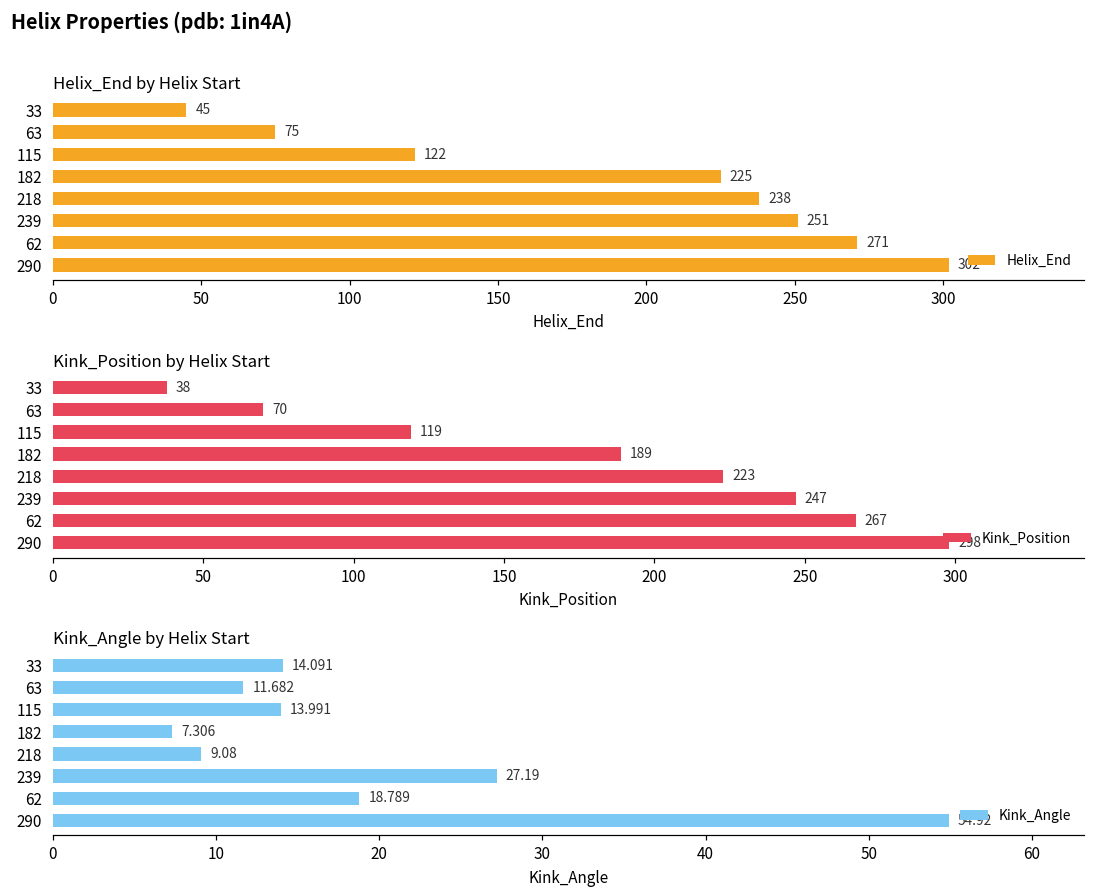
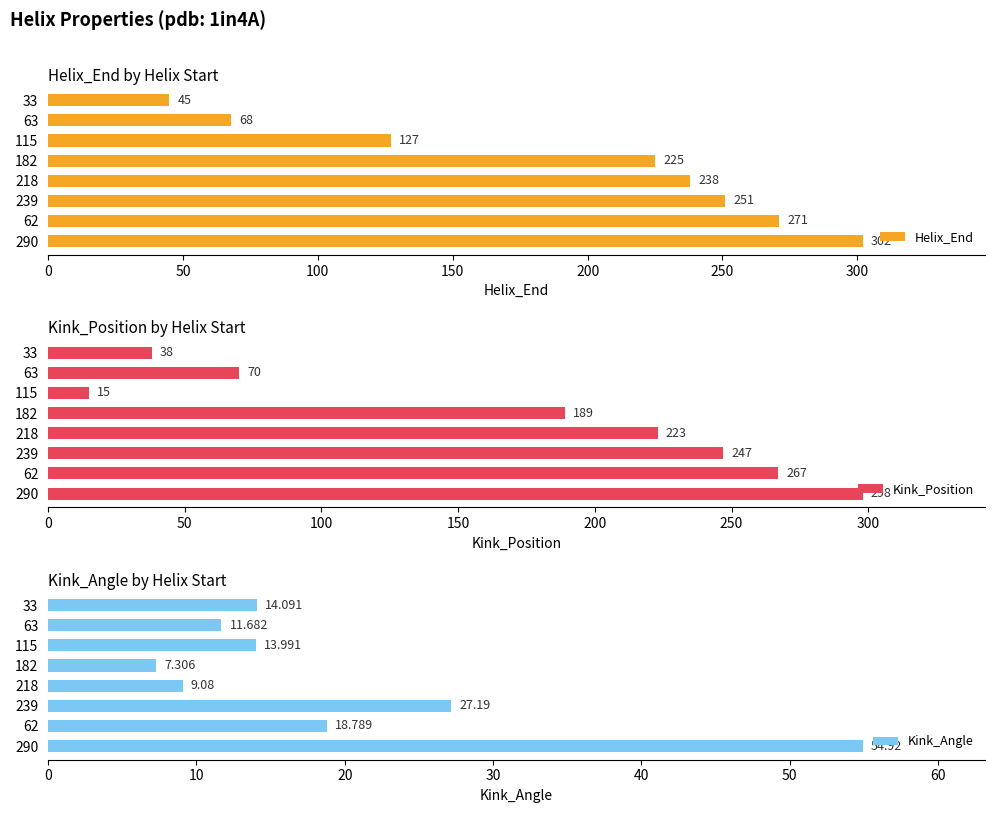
Helix_End by Helix Start, 63: 75 -> 68
Helix_End by Helix Start, 115: 122 -> 127
Kink_Position by Helix Start, 115: 119 -> 15
